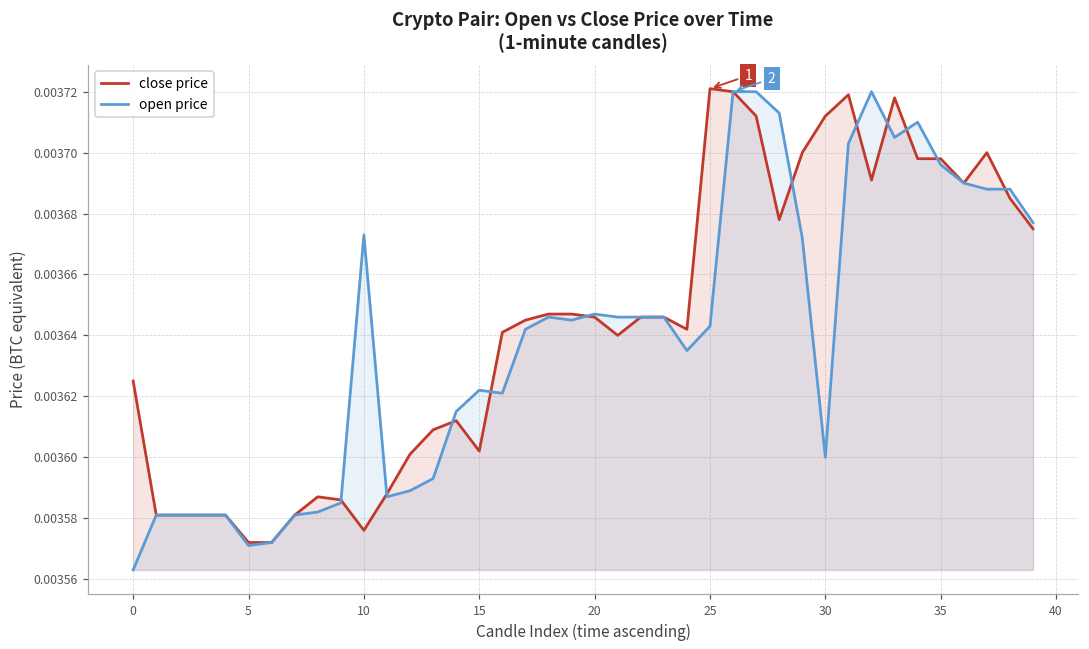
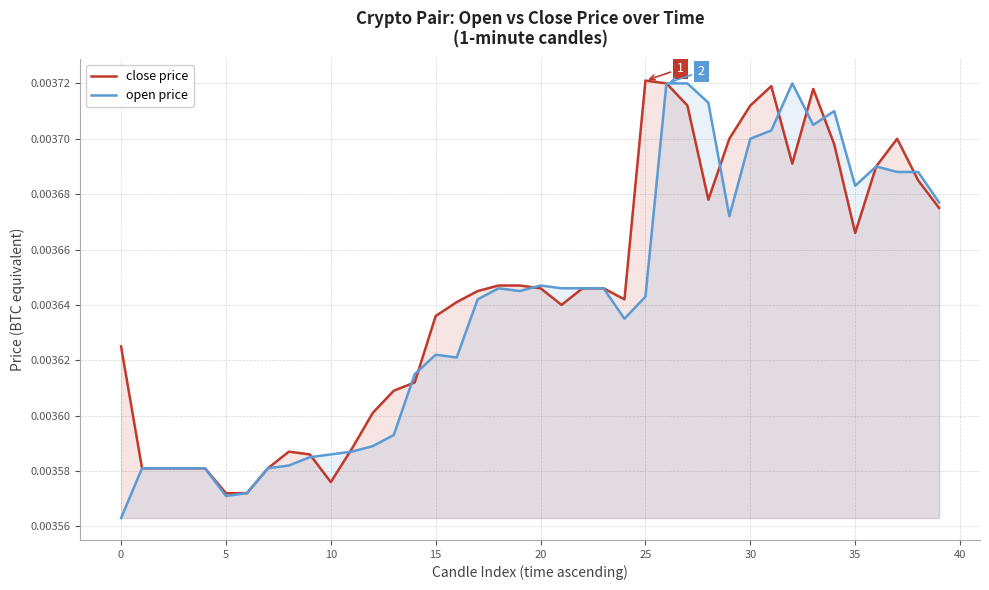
open price, 10: 0.003673 -> 0.003586
close price, 15: 0.003602 -> 0.003636
open price, 30: 0.0036 -> 0.0037
close price, 35: 0.003698 -> 0.003666
open price, 35: 0.003696 -> 0.003683
